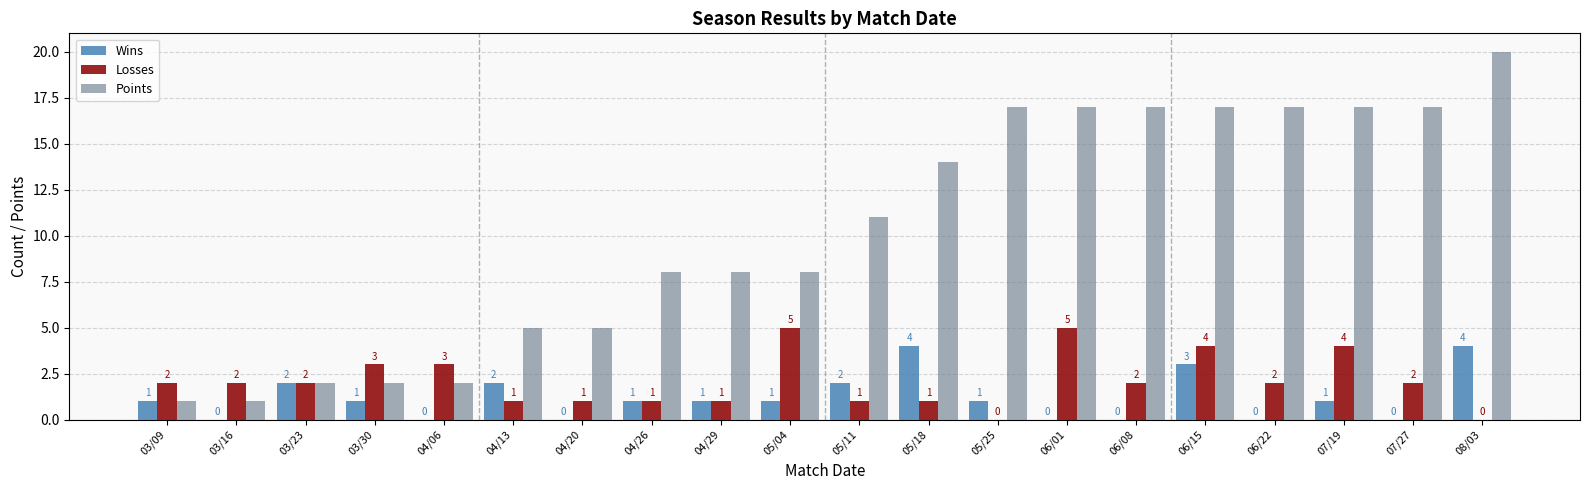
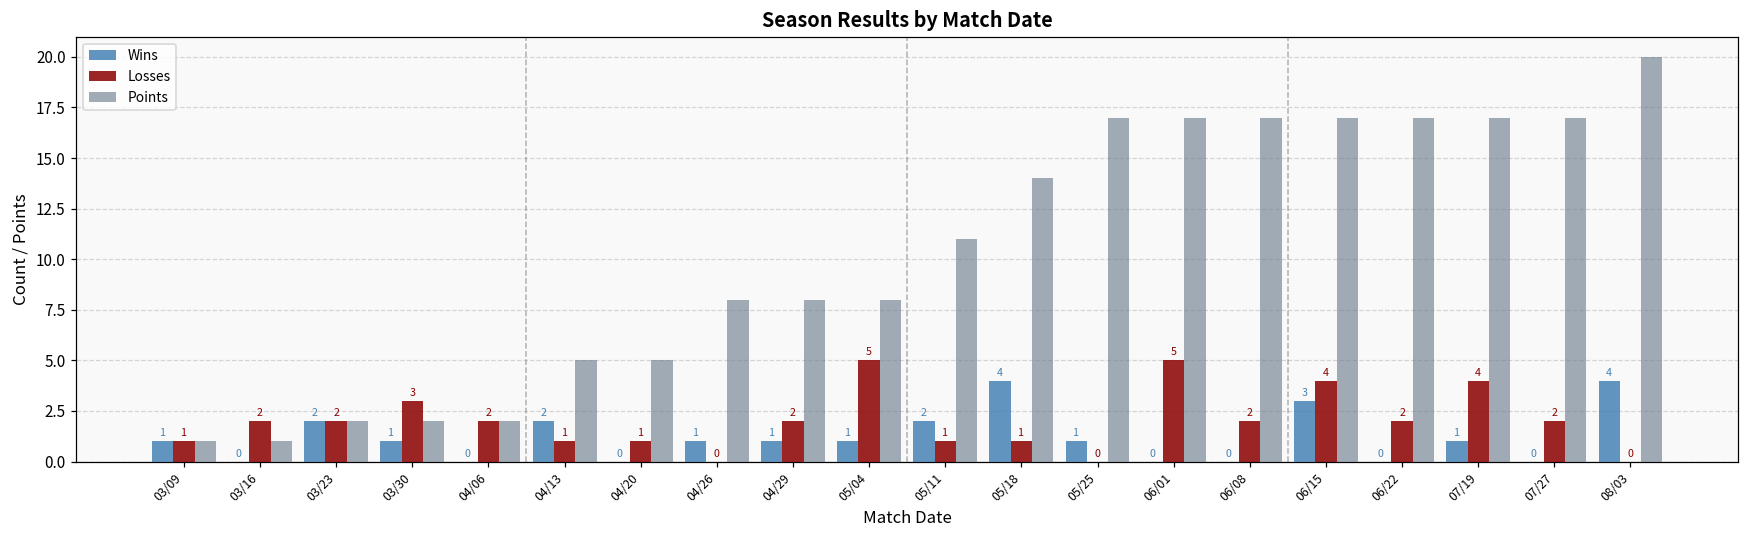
Losses, 03/09: 2 -> 1
Losses, 04/06: 3 -> 2
Losses, 04/26: 1 -> 0
Losses, 04/29: 1 -> 2
